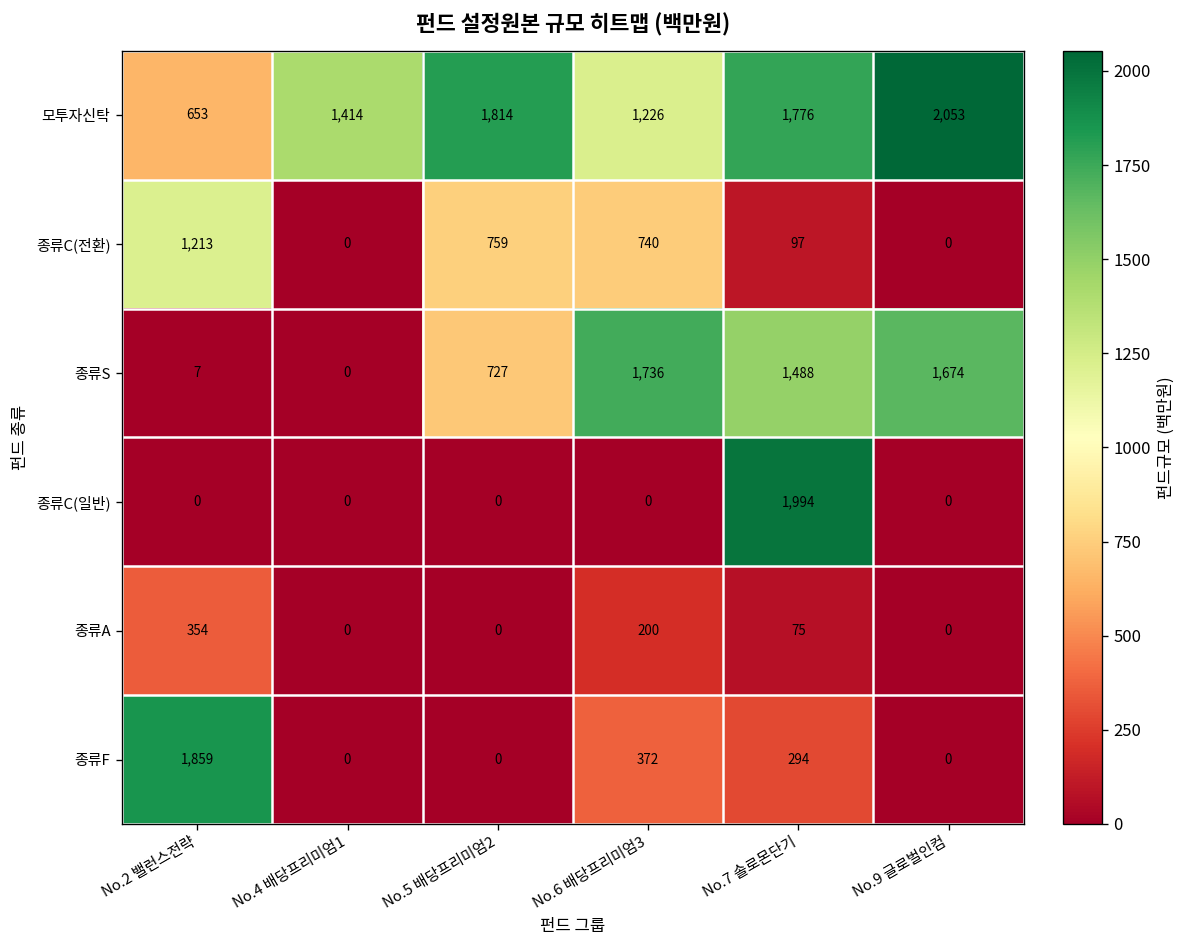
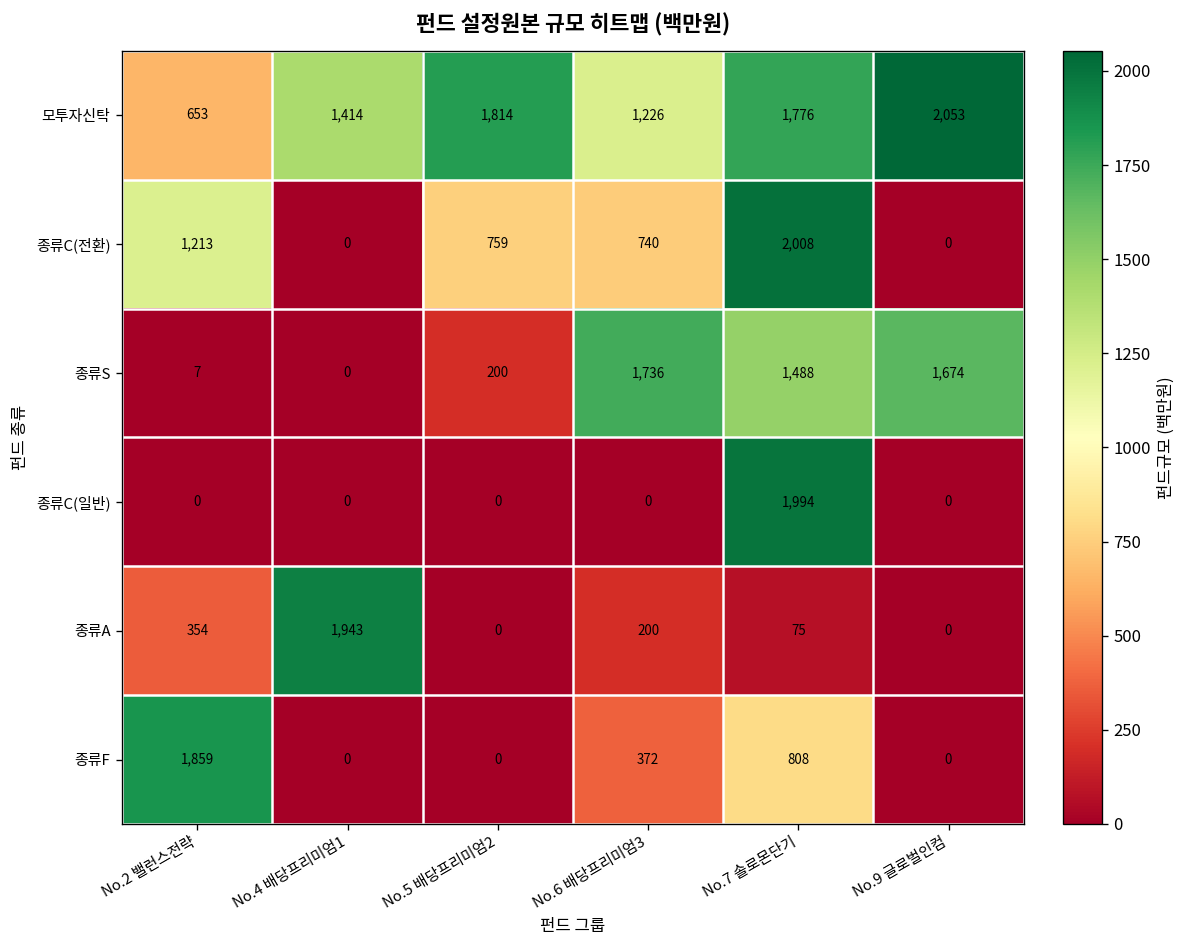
종류C(전환), No.7 솔로몬단기: 97 -> 2,008
종류S, No.5 배당프리미엄2: 727 -> 200
종류A, No.4 배당프리미엄1: 0 -> 1,943
종류F, No.7 솔로몬단기: 294 -> 808
